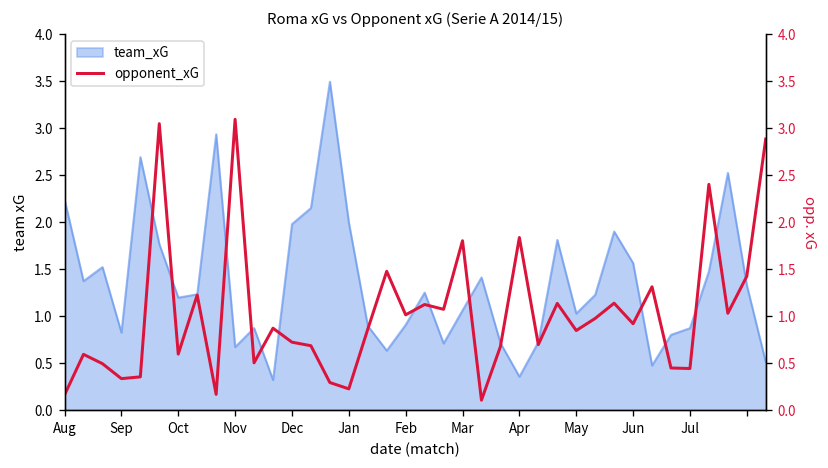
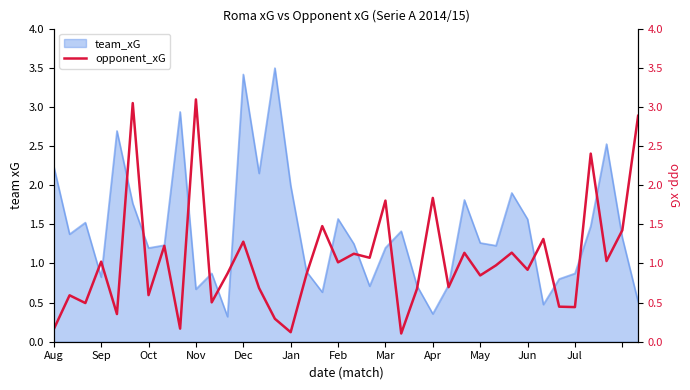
opponent_xG, Sep: 0.3 -> 1.0
team_xG, Dec: 2.0 -> 3.4
opponent_xG, Dec: 0.7 -> 1.3
opponent_xG, Jan: 0.2 -> 0.1
team_xG, Feb: 0.9 -> 1.6
team_xG, Mar: 1.1 -> 1.2
team_xG, May: 1.0 -> 1.3
